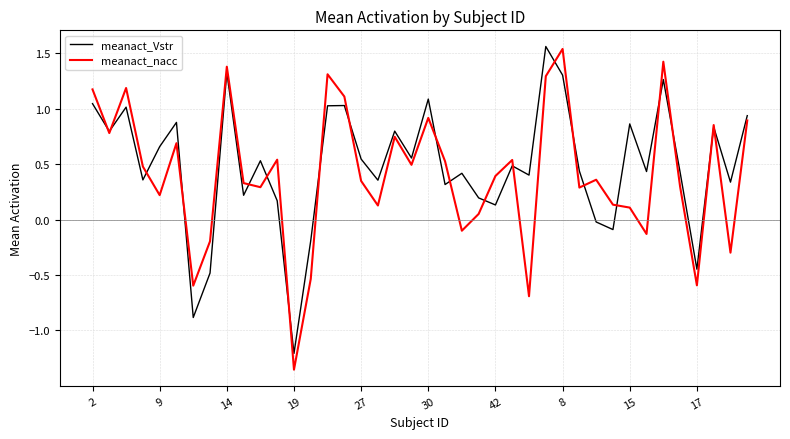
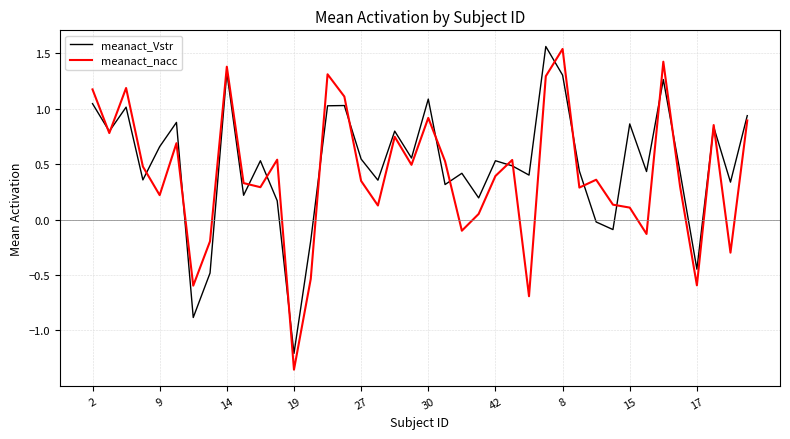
meanact_Vstr, 42: 0.13 -> 0.53
